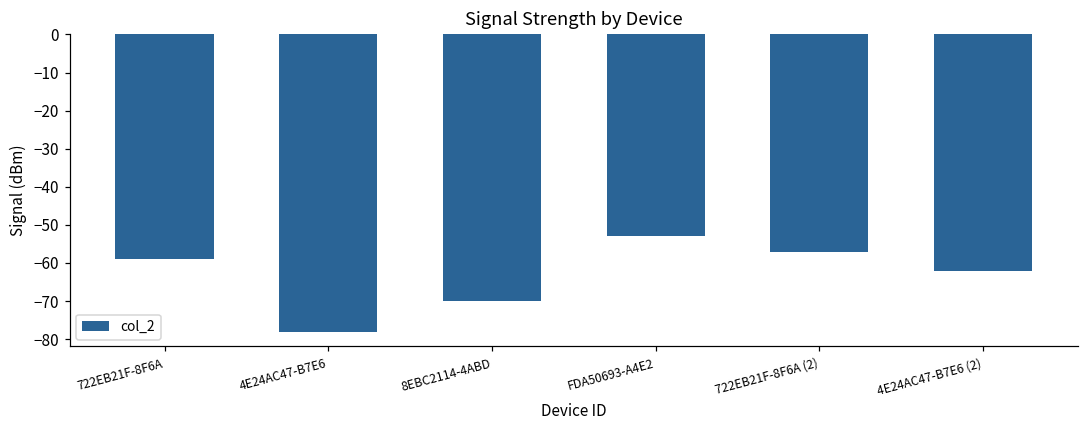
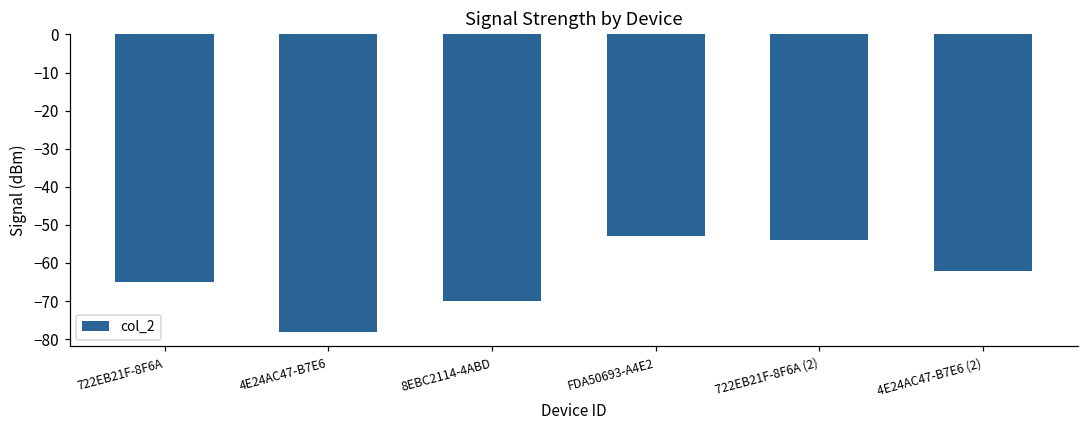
722EB21F-8F6A: -59 -> -65
722EB21F-8F6A (2): -57 -> -54
